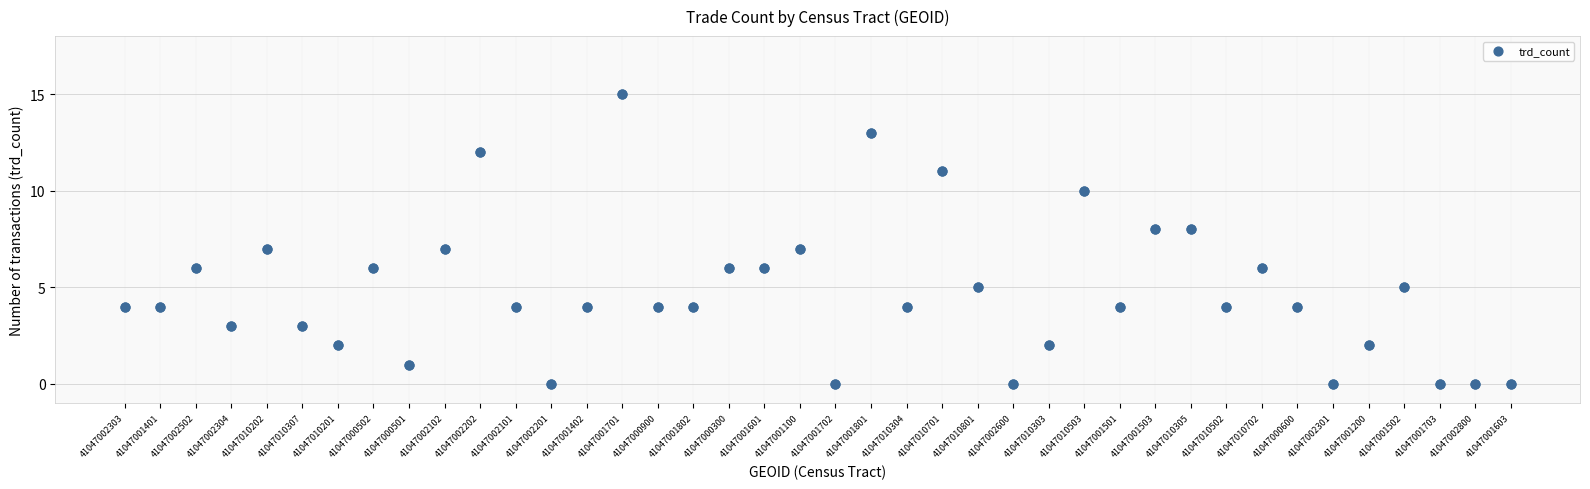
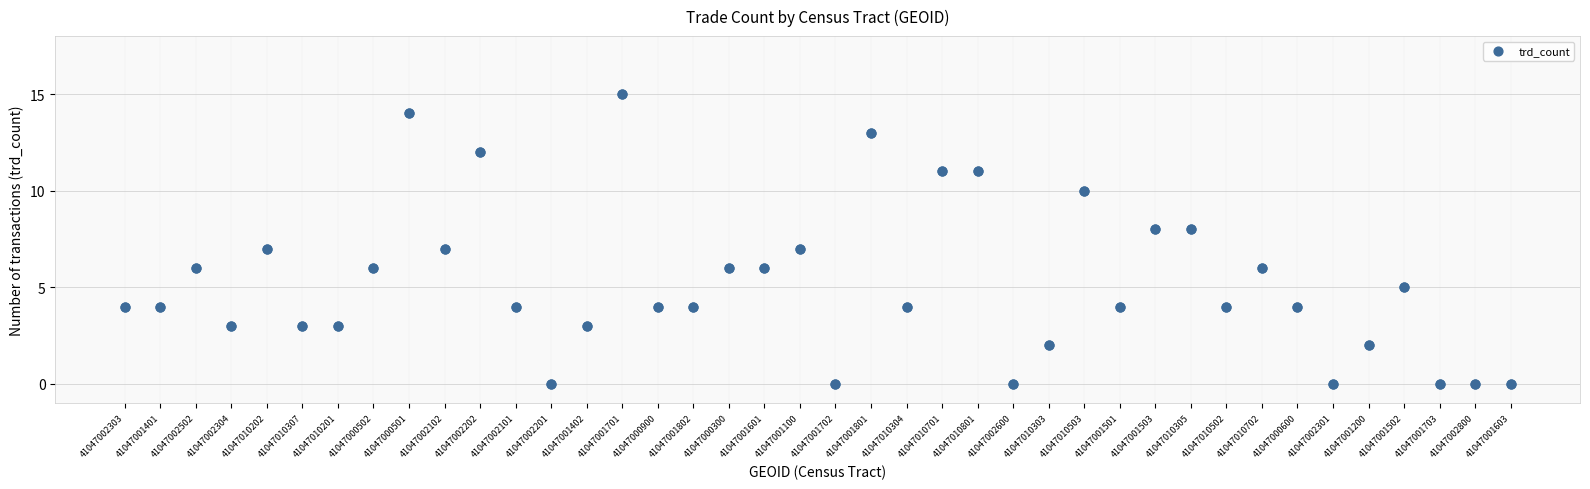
41047010201: 2 -> 3
41047000501: 1 -> 14
41047001402: 4 -> 3
41047010801: 5 -> 11
